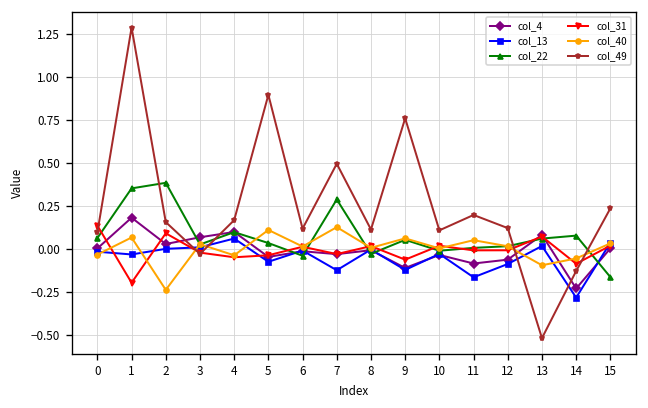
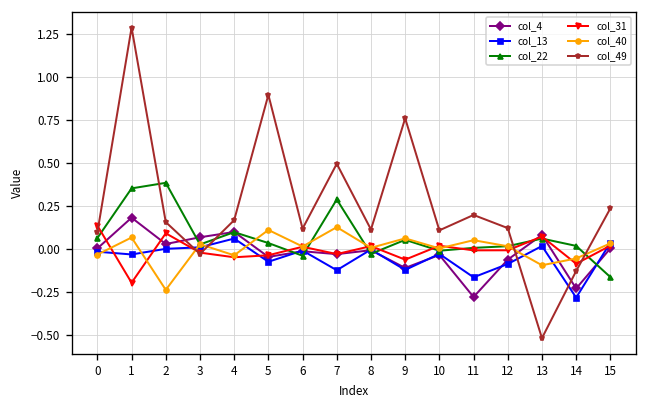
col_4, 11: -0.08 -> -0.28
col_22, 14: 0.08 -> 0.02
